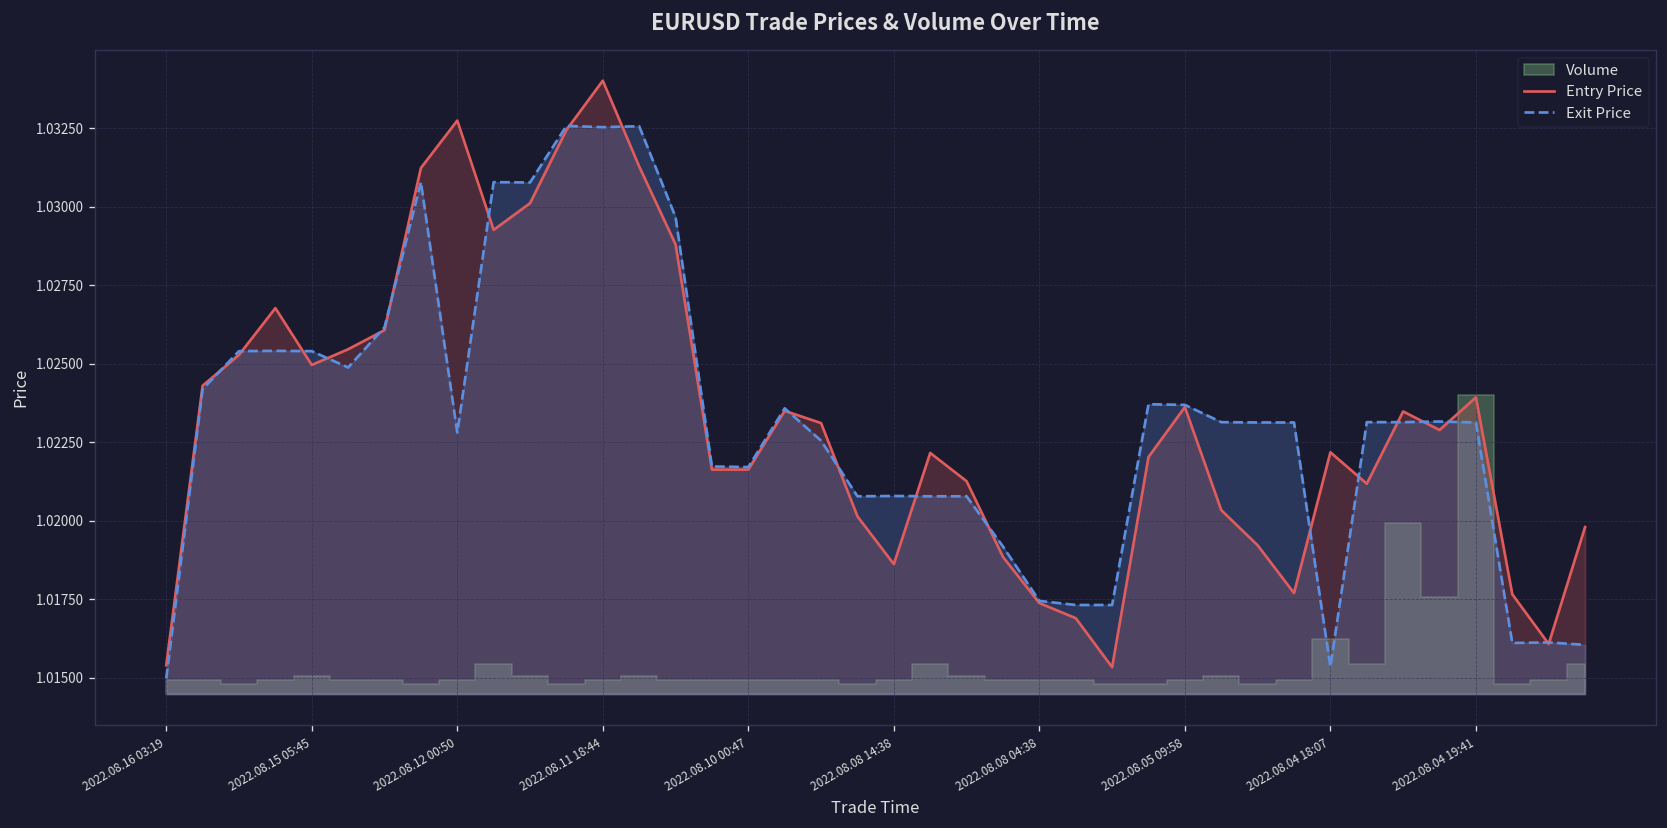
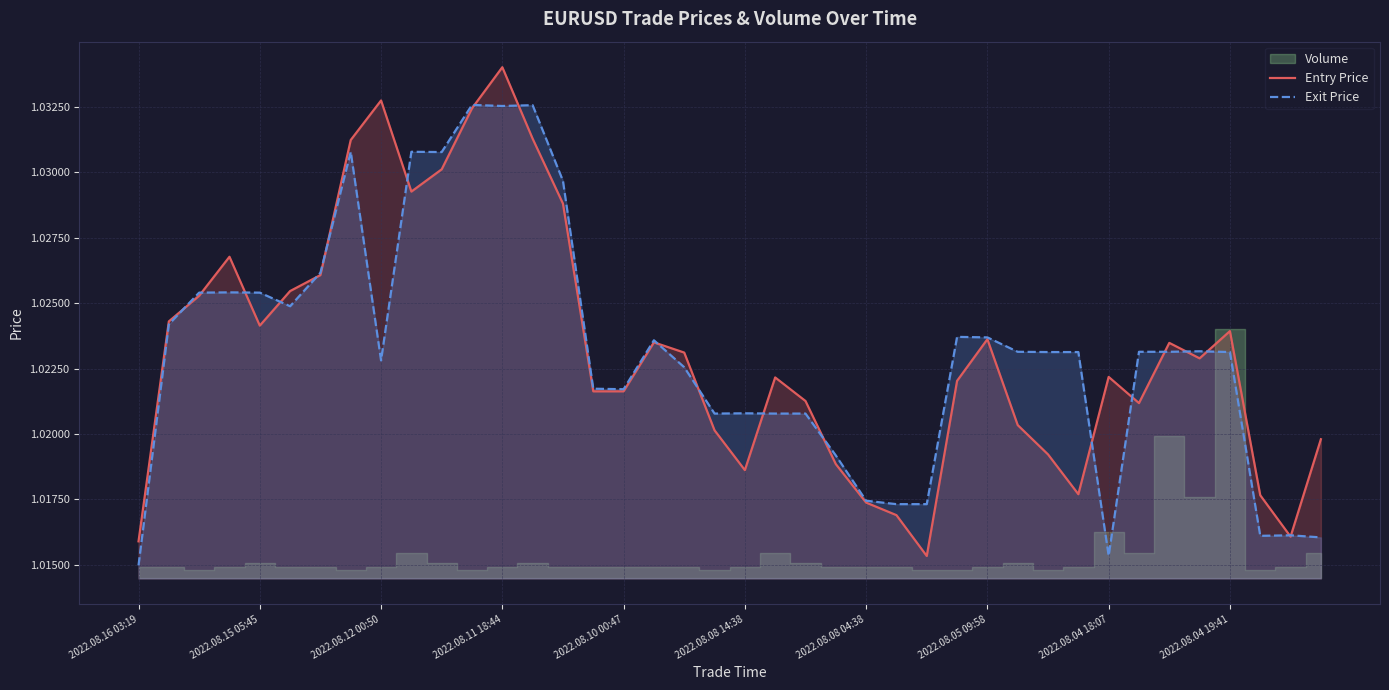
Entry Price, 2022.08.16 03:19: 1.0154 -> 1.0159
Entry Price, 2022.08.15 05:45: 1.0250 -> 1.0241
